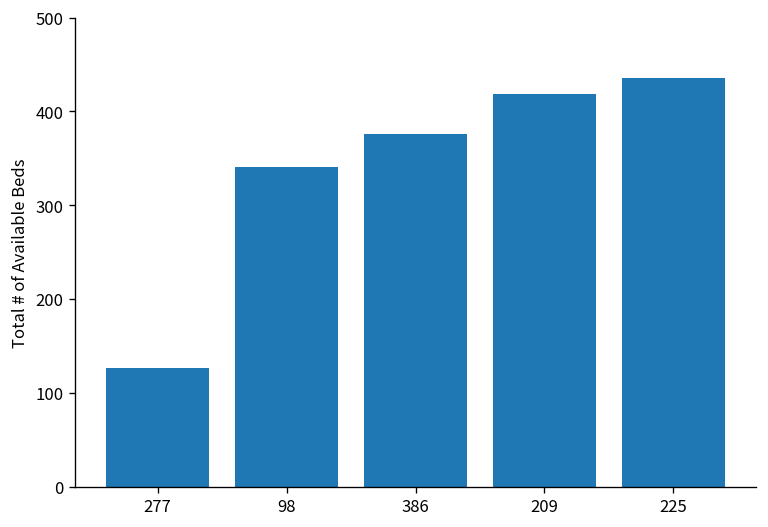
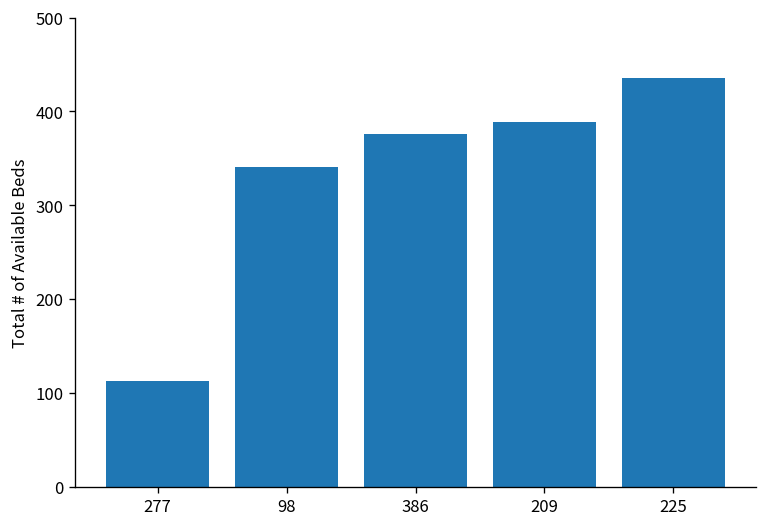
277: 130 -> 110
209: 420 -> 390
